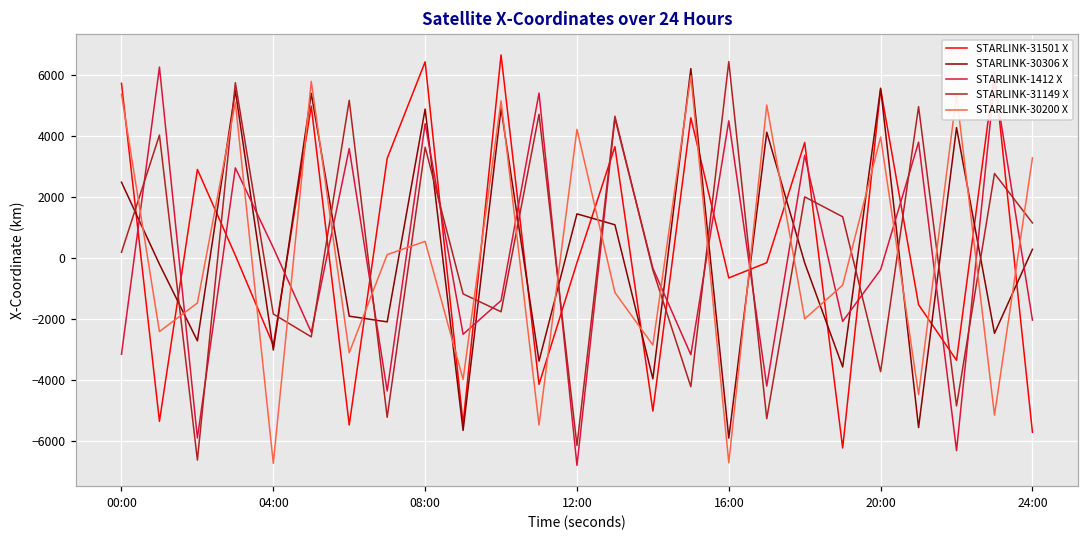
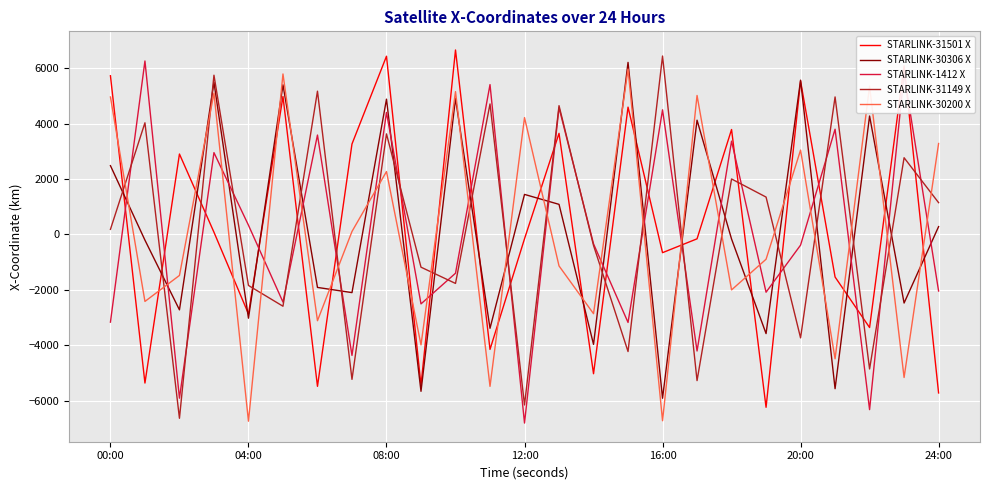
STARLINK-30200 X, 00:00: 5400 -> 5000
STARLINK-30200 X, 08:00: 500 -> 2300
STARLINK-30200 X, 20:00: 4000 -> 3000
